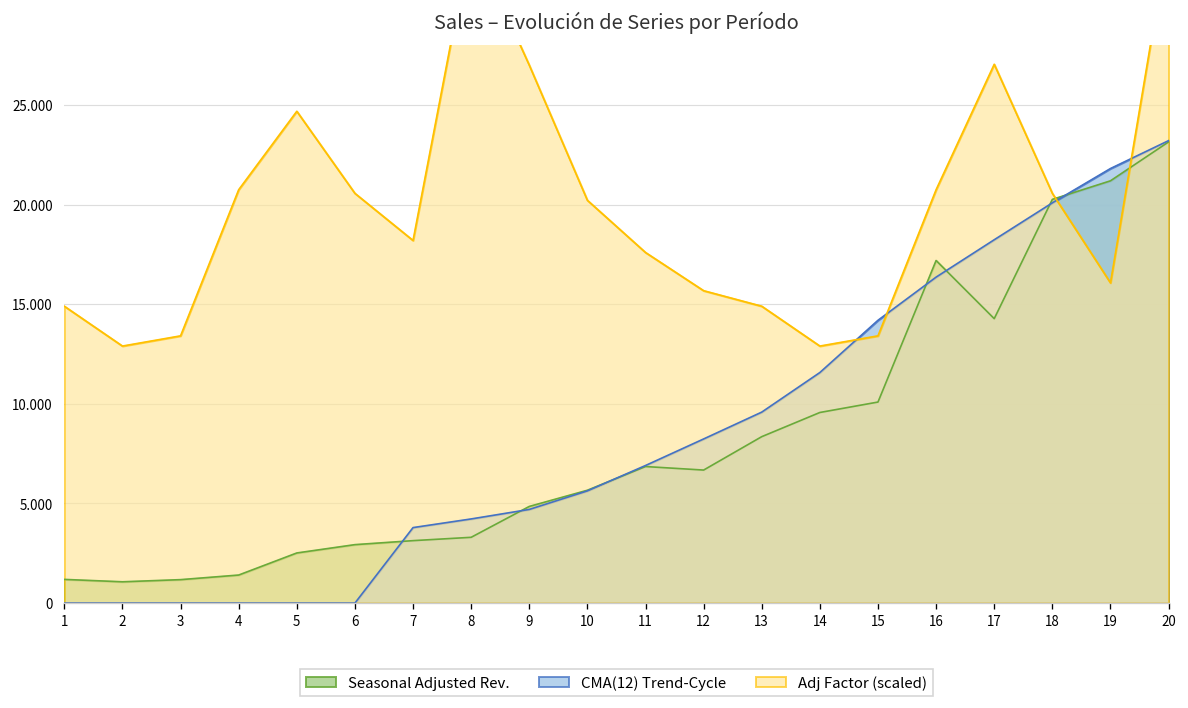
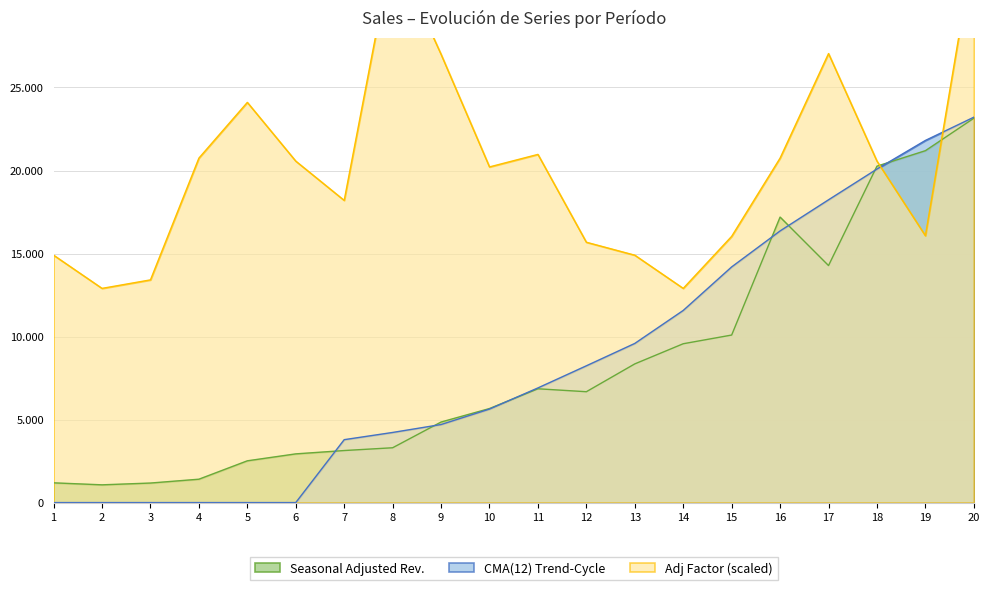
Adj Factor (scaled), 5: 24.7 -> 24.1
Adj Factor (scaled), 11: 17.6 -> 21.0
Adj Factor (scaled), 15: 13.4 -> 16.0
